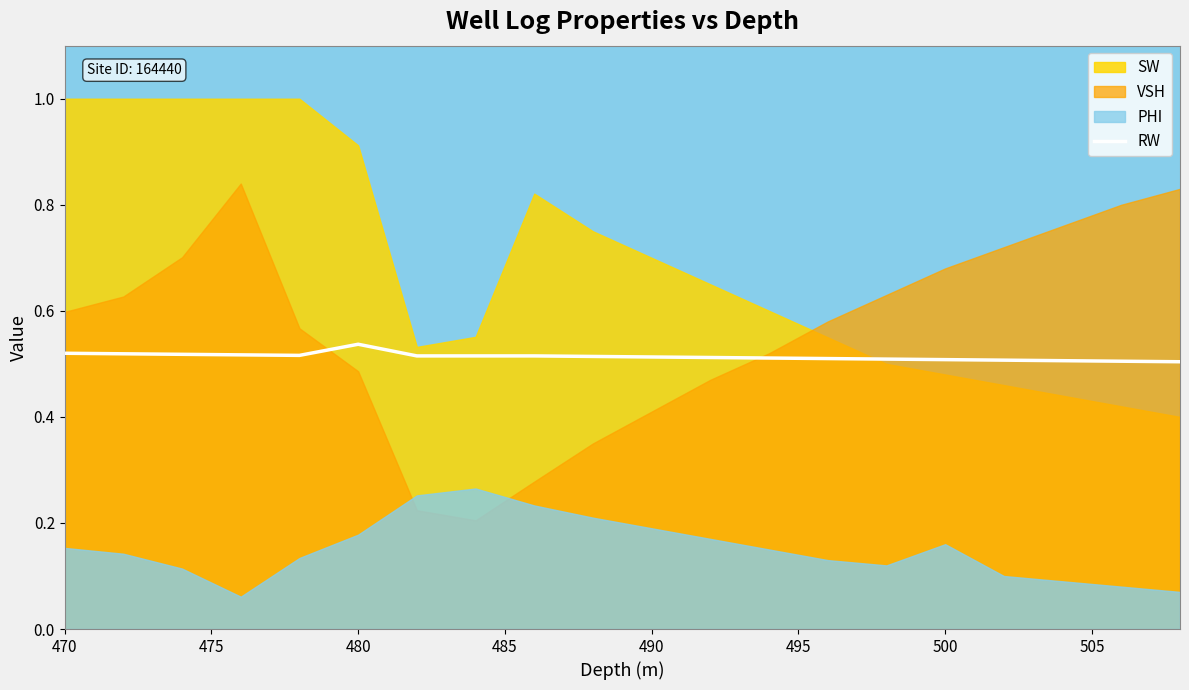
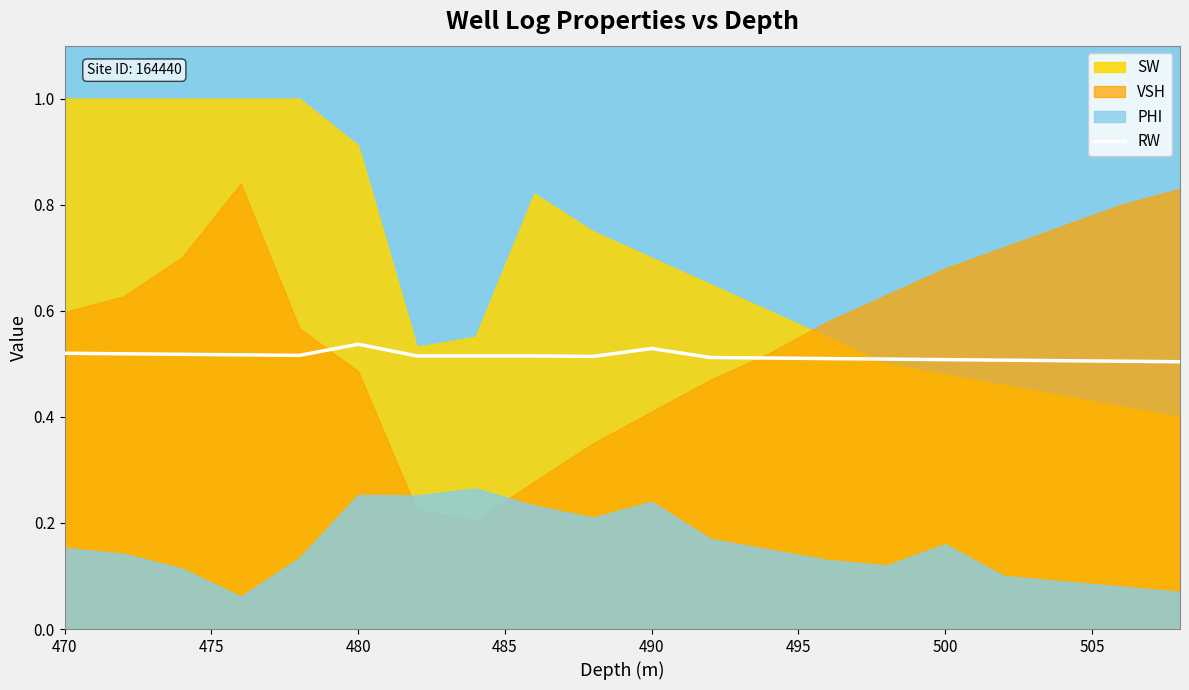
PHI, 480: 0.18 -> 0.25
RW, 490: 0.51 -> 0.53
PHI, 490: 0.19 -> 0.24
